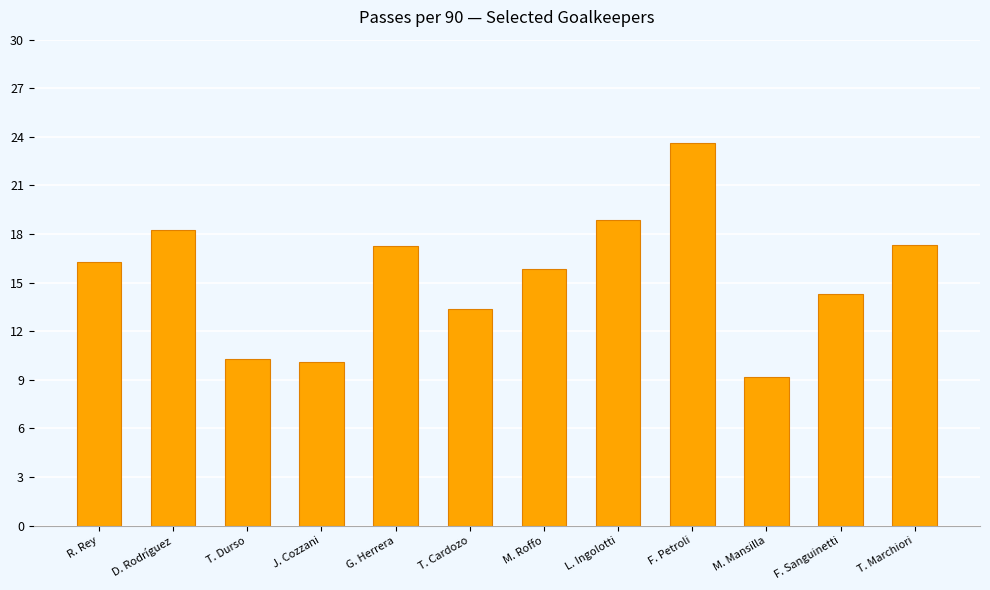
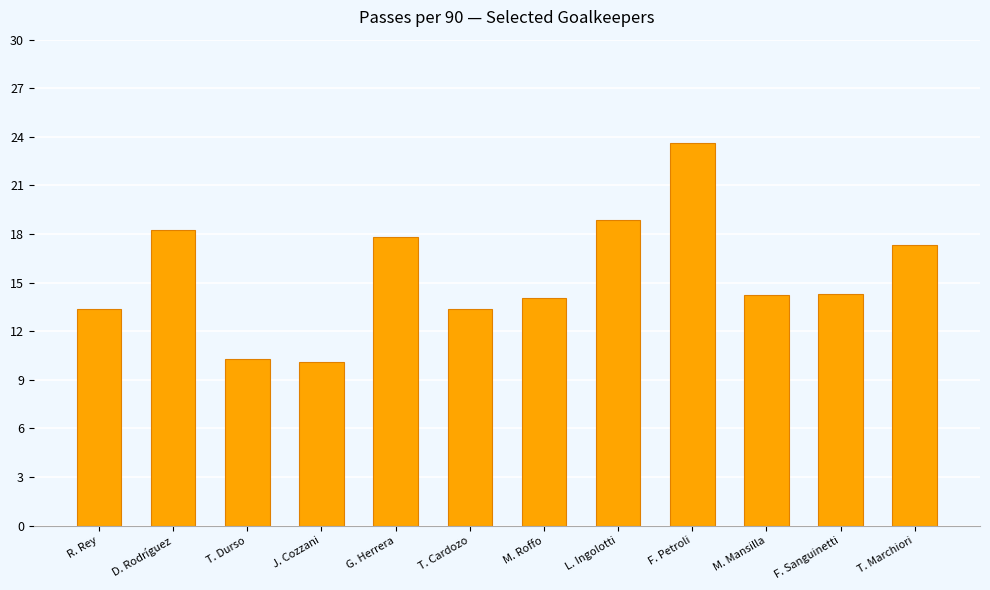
R. Rey: 16.3 -> 13.3
G. Herrera: 17.2 -> 17.8
M. Roffo: 15.8 -> 14.1
M. Mansilla: 9.2 -> 14.2
